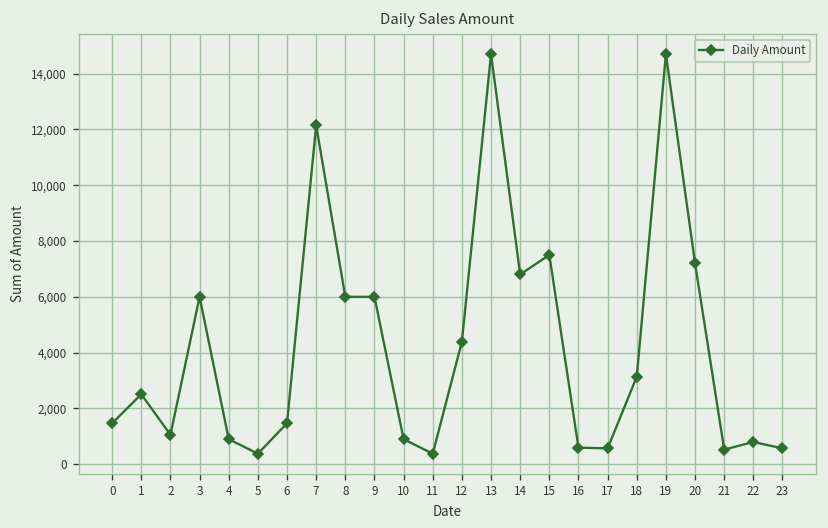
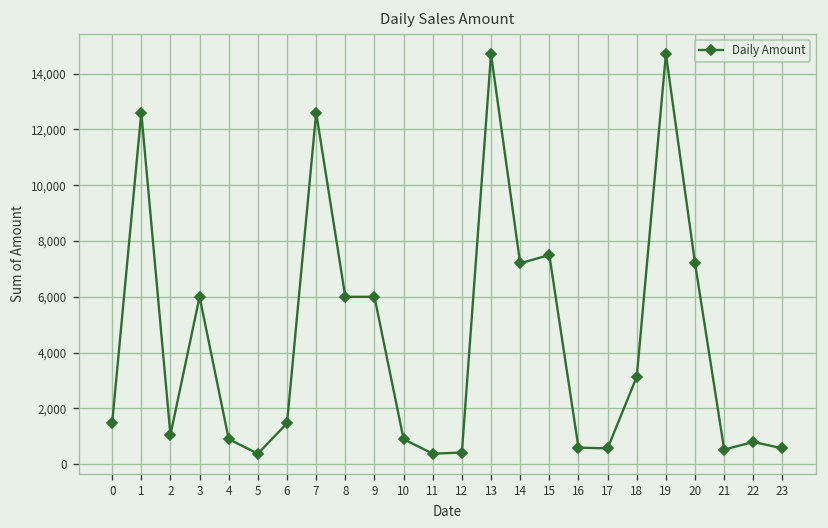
1: 2,500 -> 12,600
7: 12,100 -> 12,600
12: 4,400 -> 400
14: 6,800 -> 7,200
